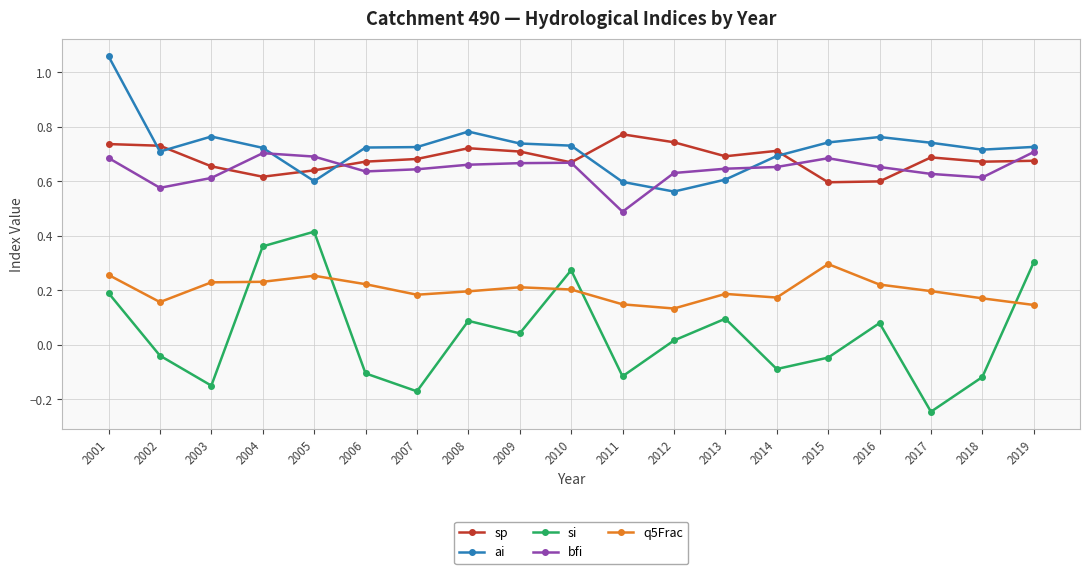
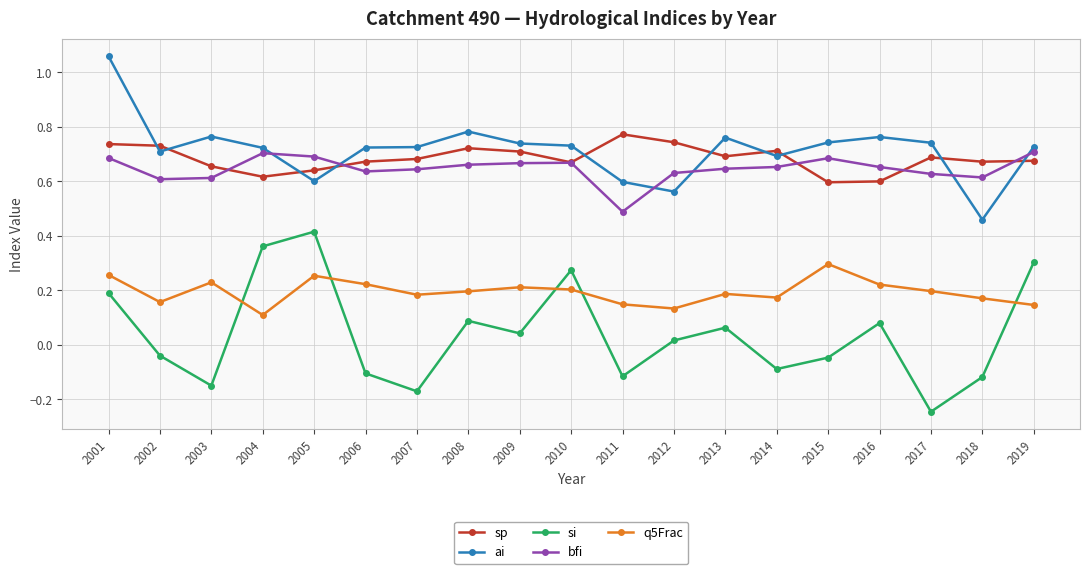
bfi, 2002: 0.58 -> 0.61
q5Frac, 2004: 0.23 -> 0.11
ai, 2013: 0.61 -> 0.76
si, 2013: 0.10 -> 0.06
ai, 2018: 0.72 -> 0.46
